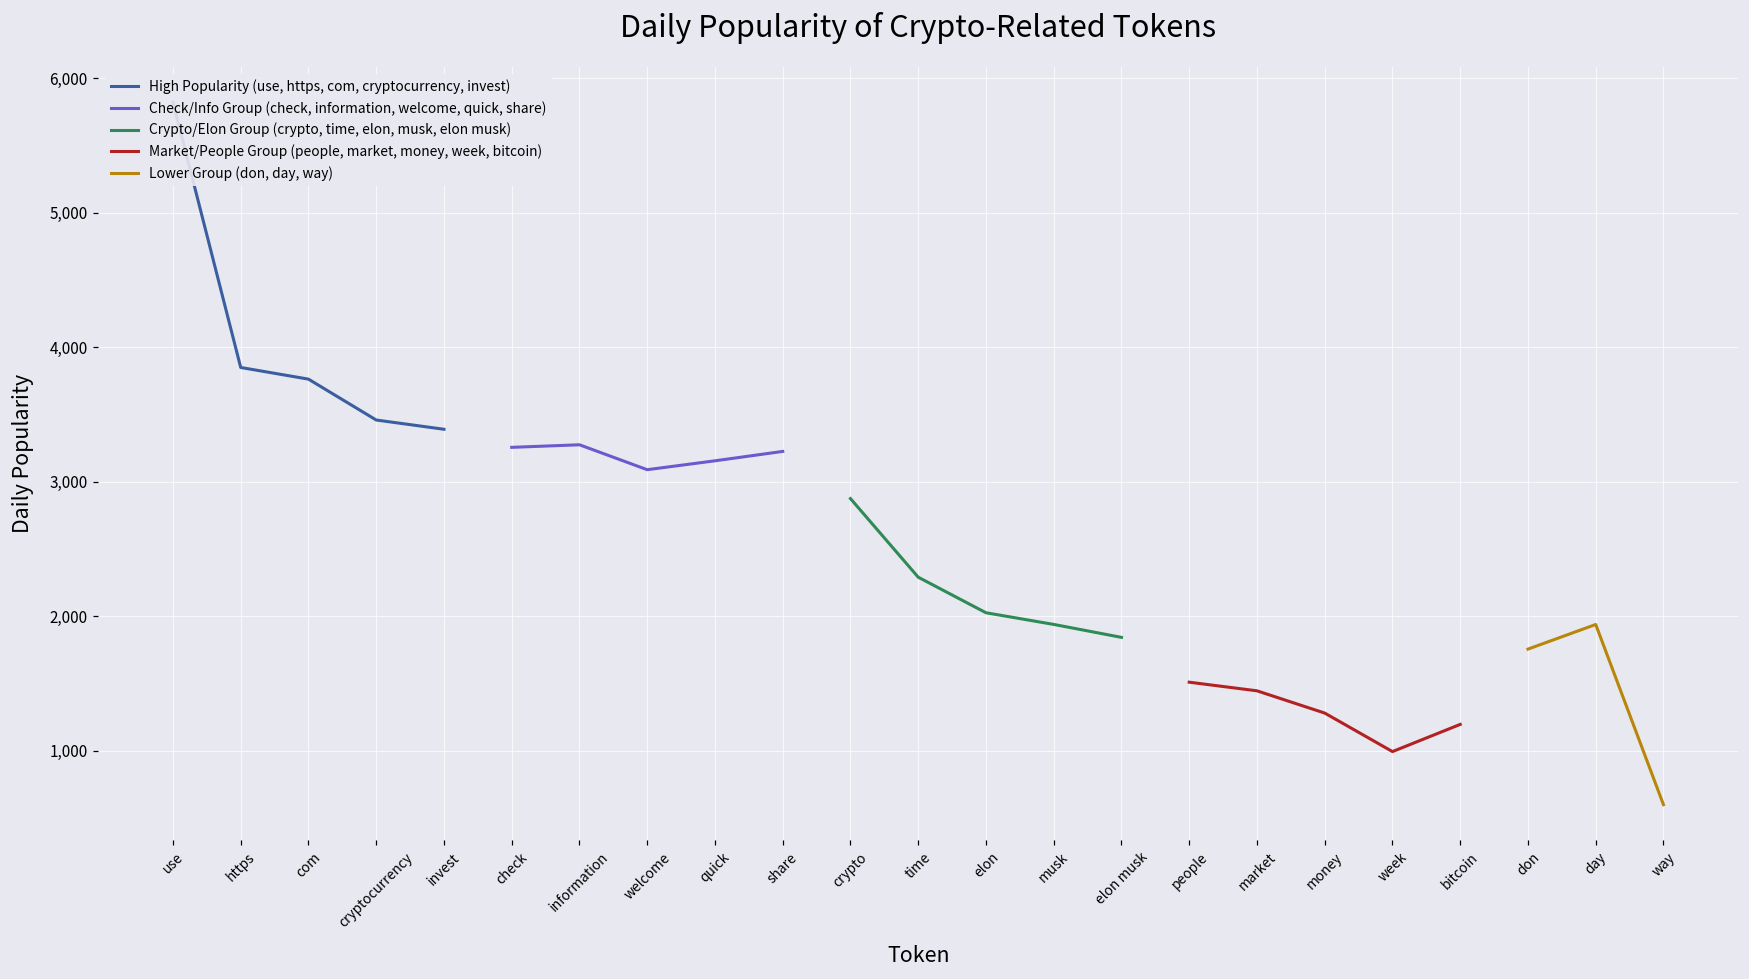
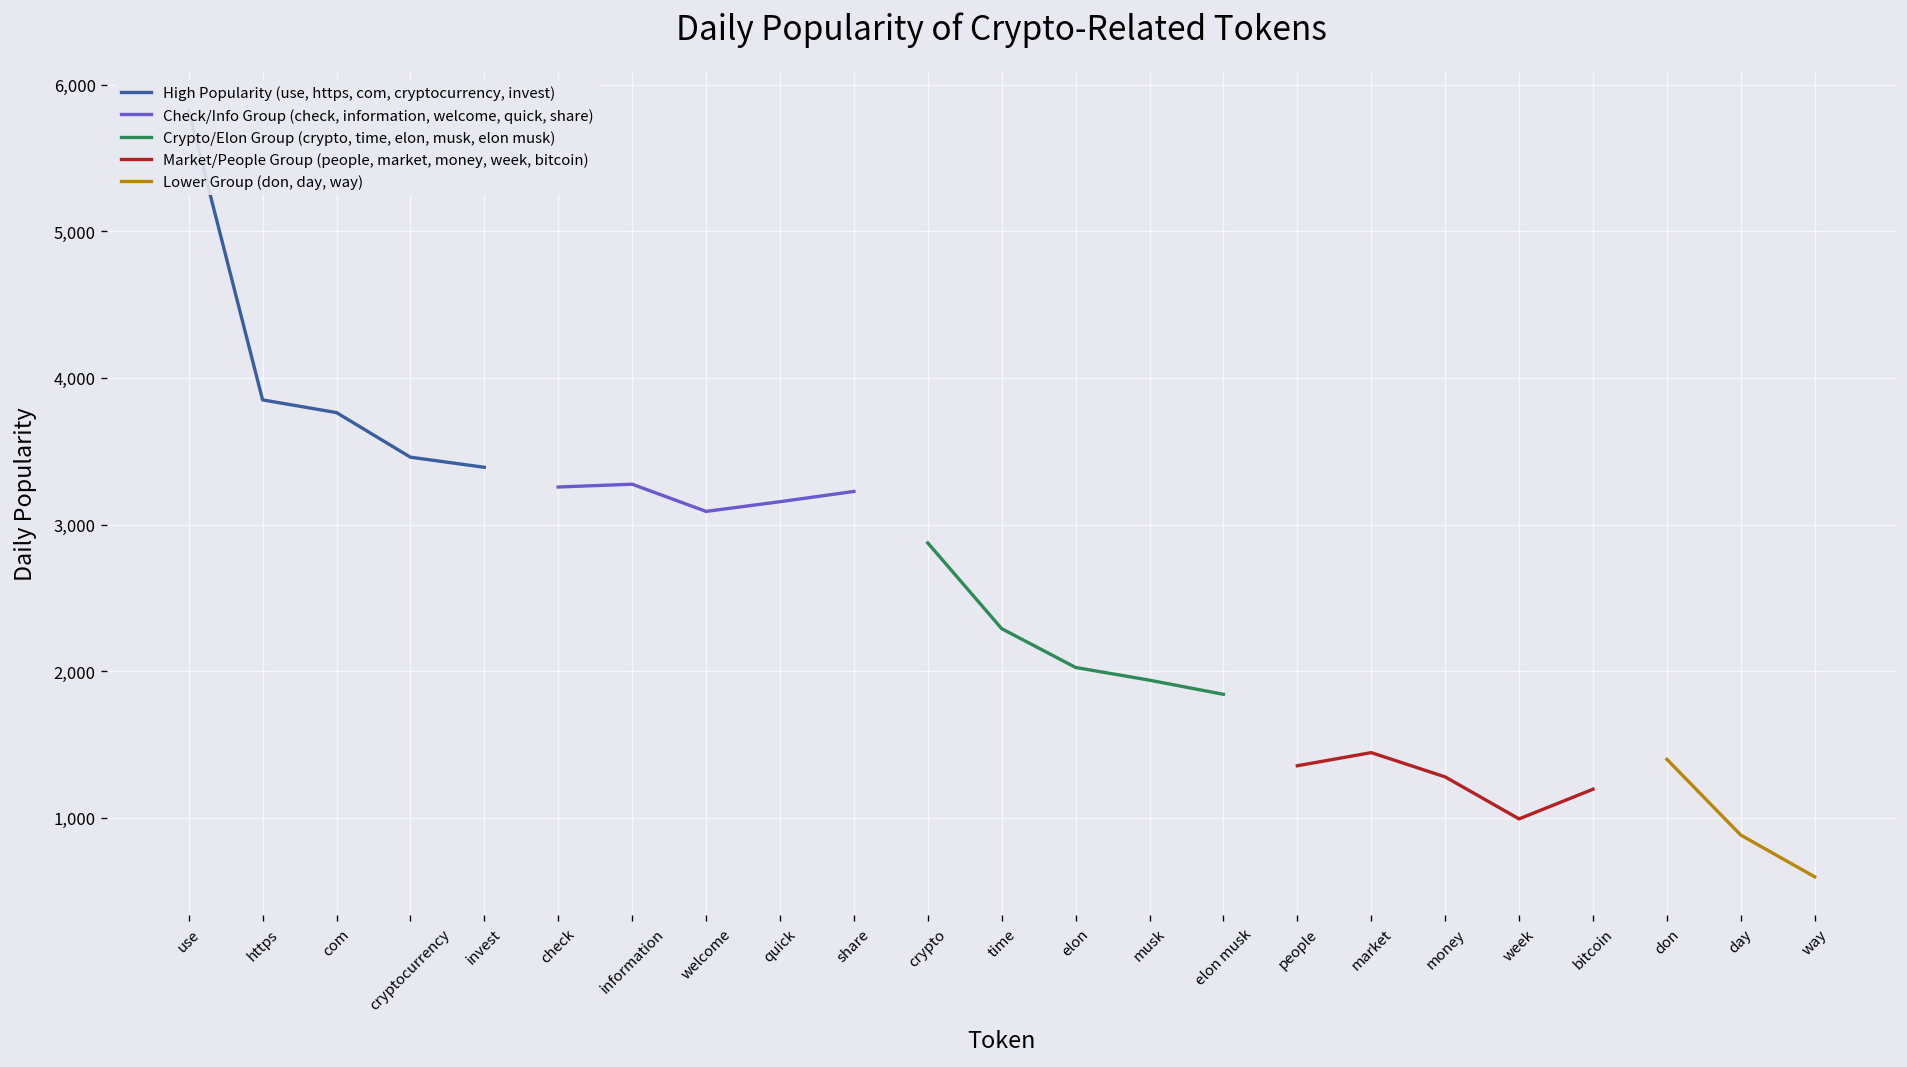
Market/People Group (people, market, money, week, bitcoin), people: 1,510 -> 1,350
Lower Group (don, day, way), don: 1,750 -> 1,400
Lower Group (don, day, way), day: 1,940 -> 880
